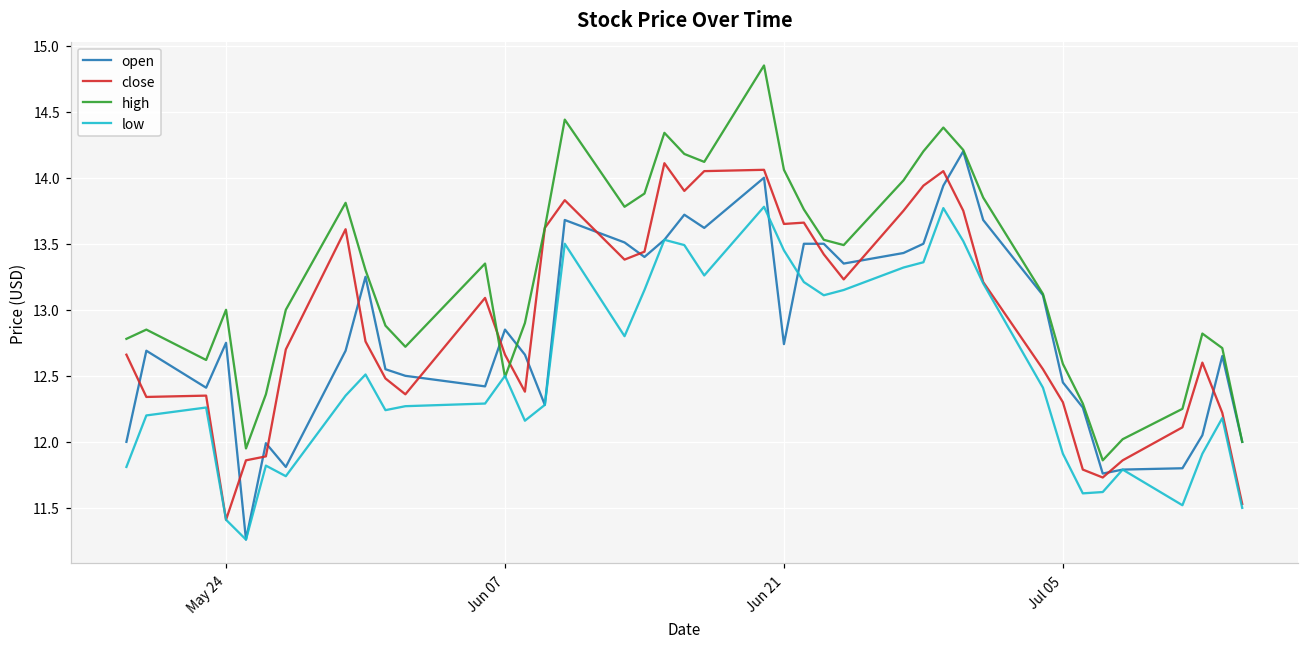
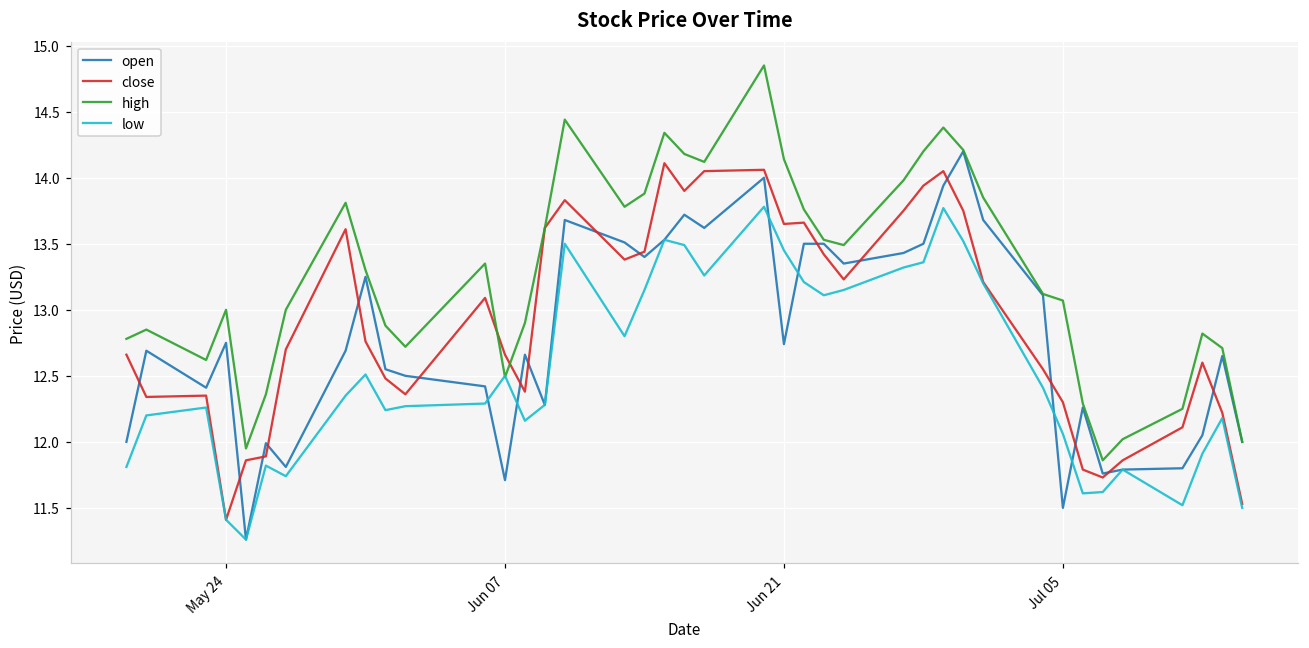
open, Jun 07: 12.85 -> 11.71
high, Jun 21: 14.06 -> 14.14
open, Jul 05: 12.45 -> 11.50
high, Jul 05: 12.59 -> 13.07
low, Jul 05: 11.91 -> 12.06
